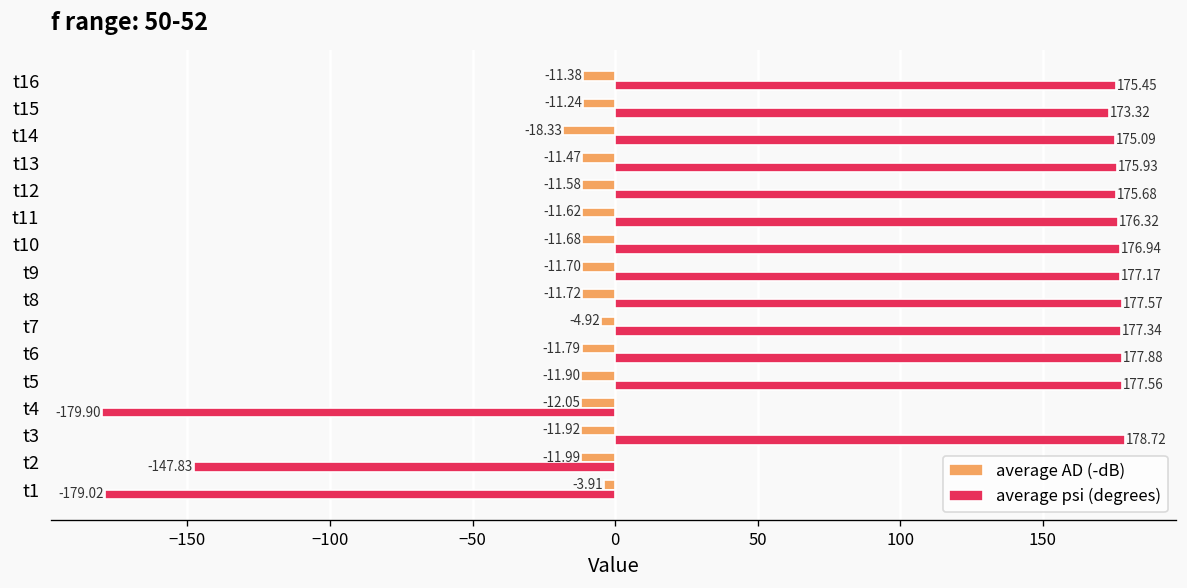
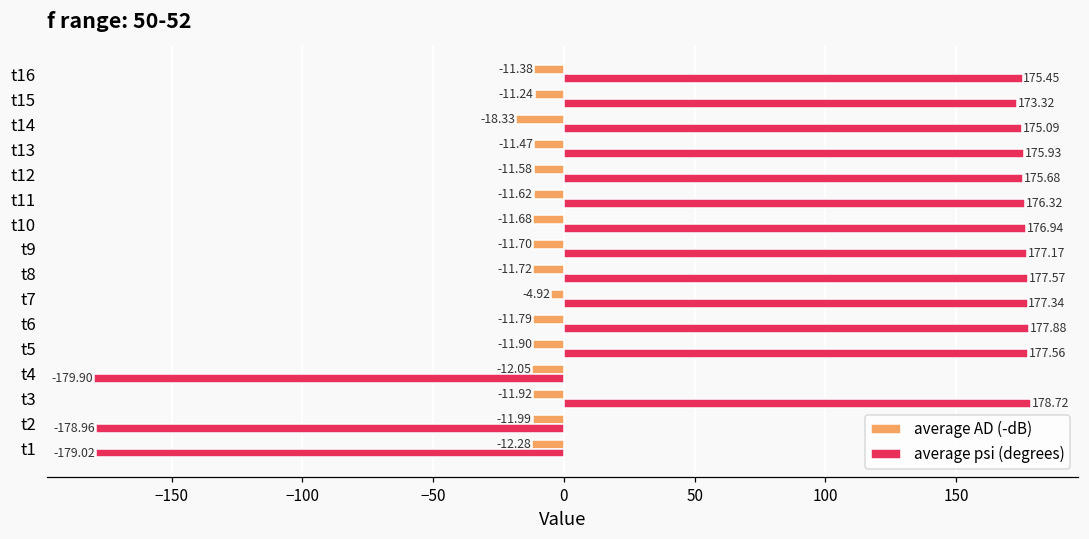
average psi (degrees), t2: -147.83 -> -178.96
average AD (-dB), t1: -3.91 -> -12.28
